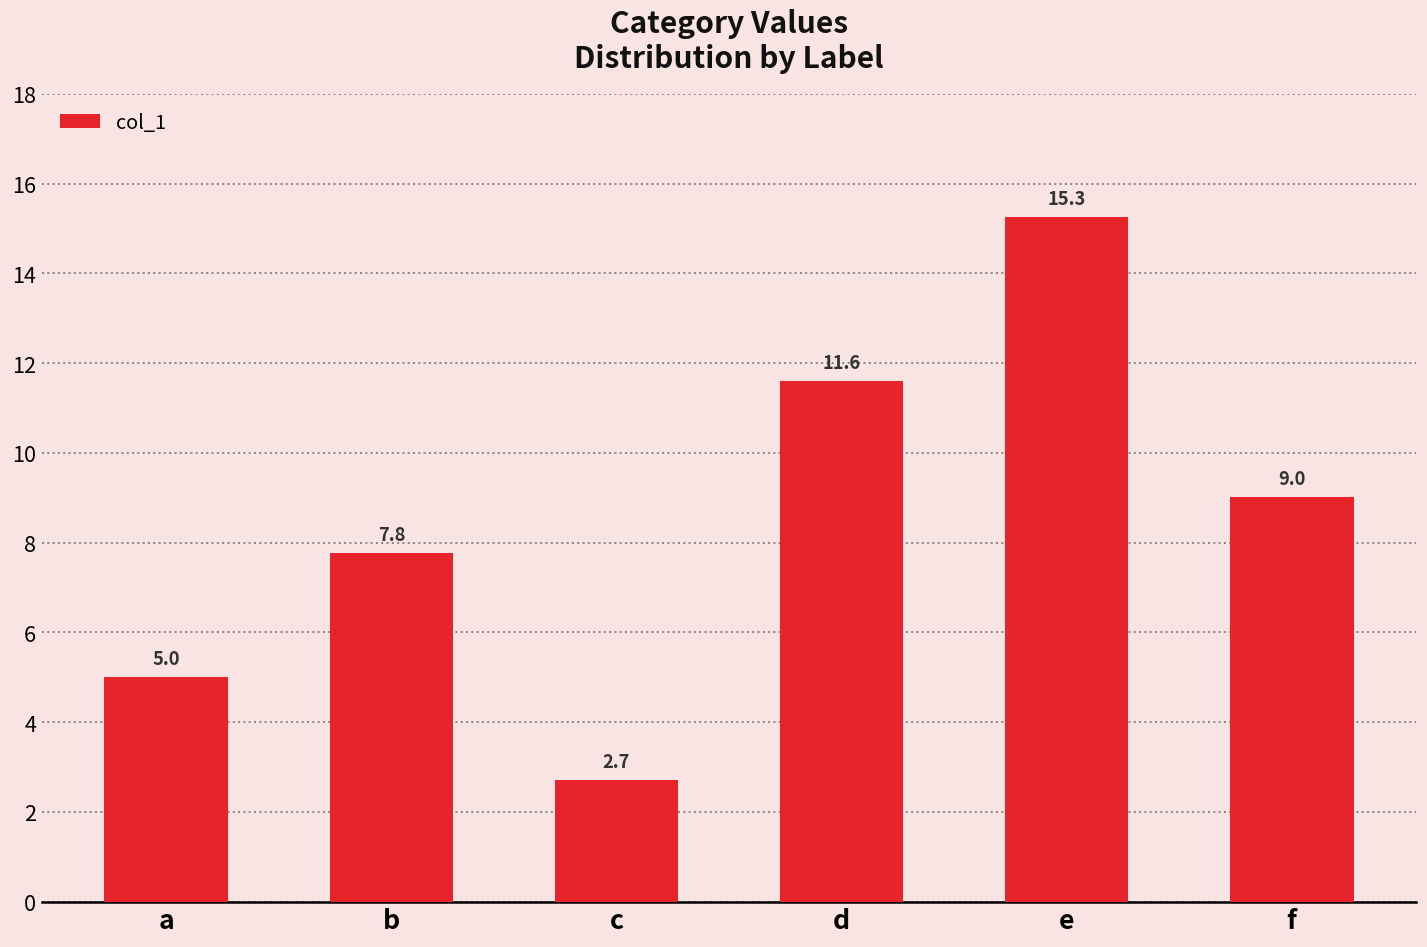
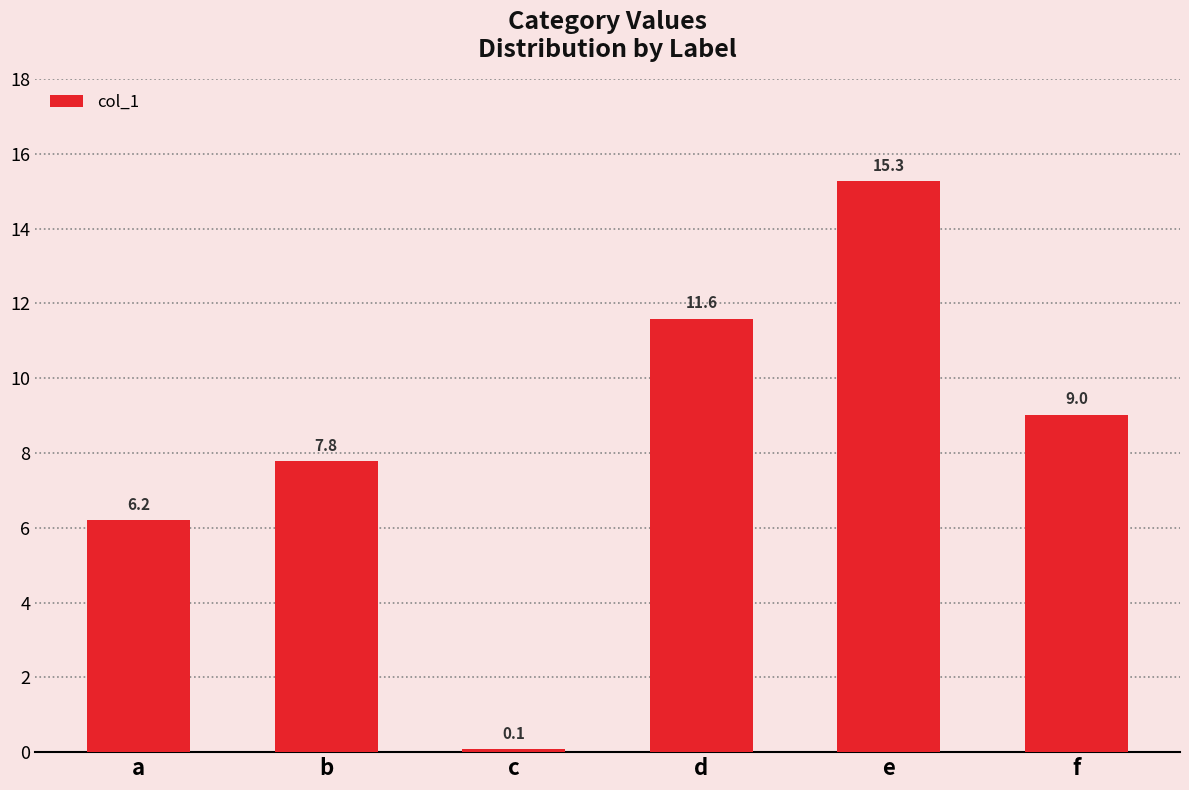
a: 5.0 -> 6.2
c: 2.7 -> 0.1
